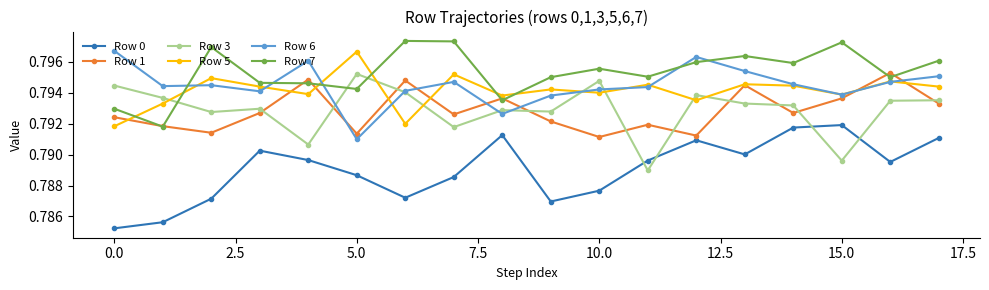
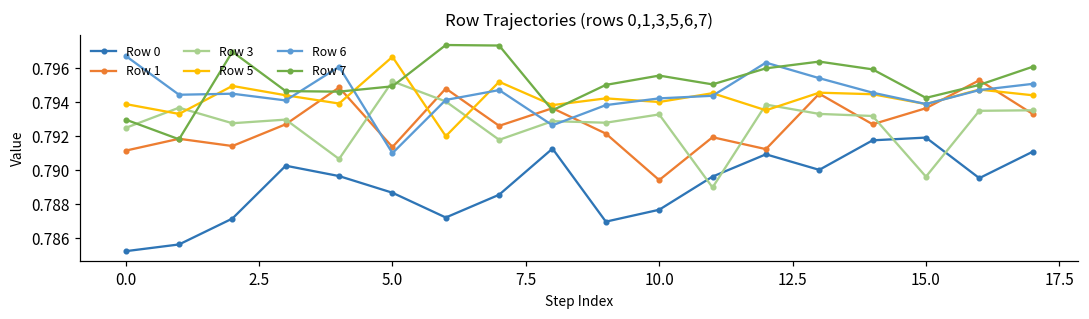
Row 1, 0.0: 0.7924 -> 0.7911
Row 3, 0.0: 0.7945 -> 0.7925
Row 5, 0.0: 0.7918 -> 0.7939
Row 7, 5.0: 0.7942 -> 0.7949
Row 1, 10.0: 0.7911 -> 0.7894
Row 3, 10.0: 0.7948 -> 0.7933
Row 7, 15.0: 0.7973 -> 0.7942
